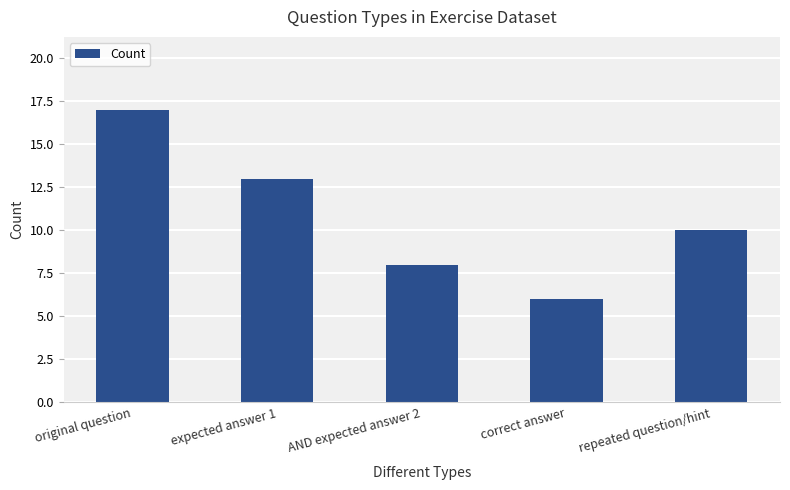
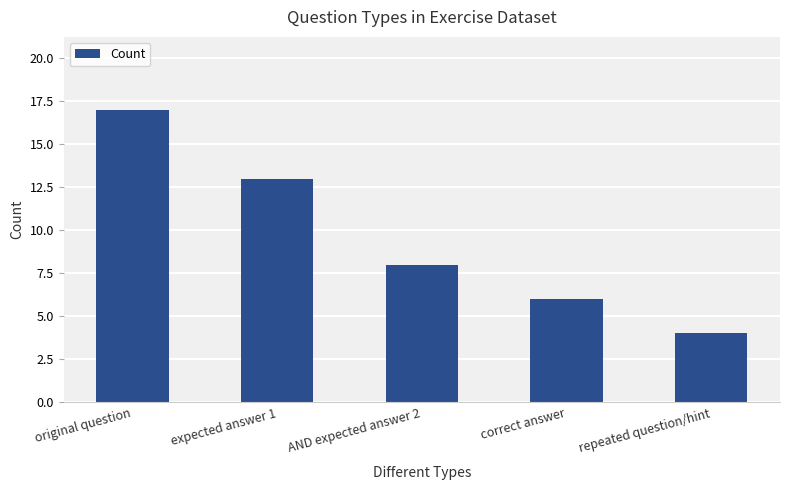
repeated question/hint: 10 -> 4
